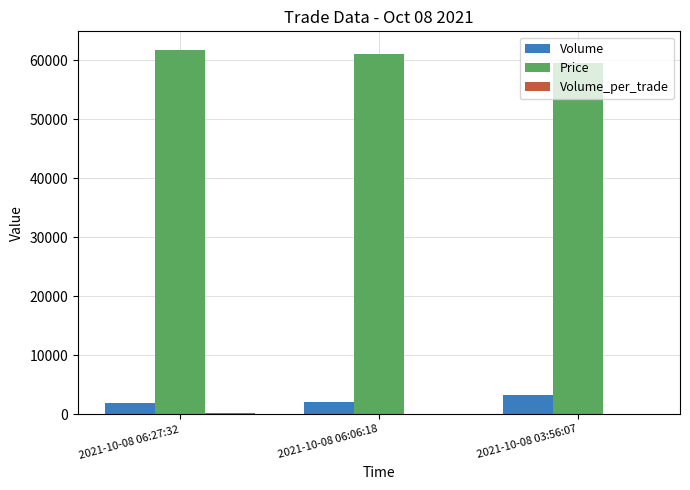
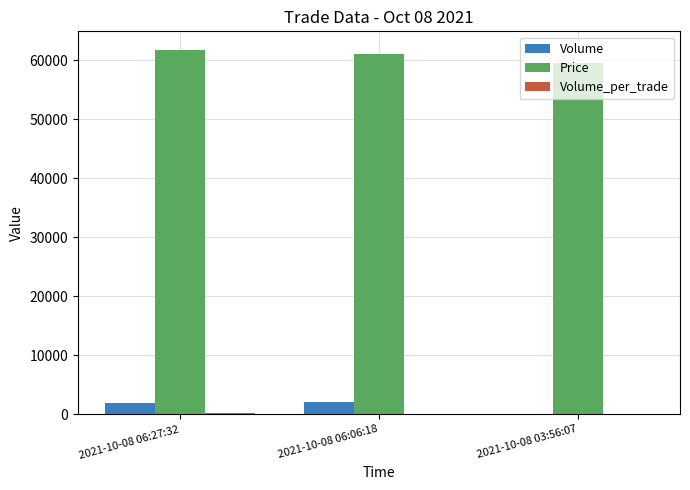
Volume, 2021-10-08 03:56:07: 3000 -> 0
